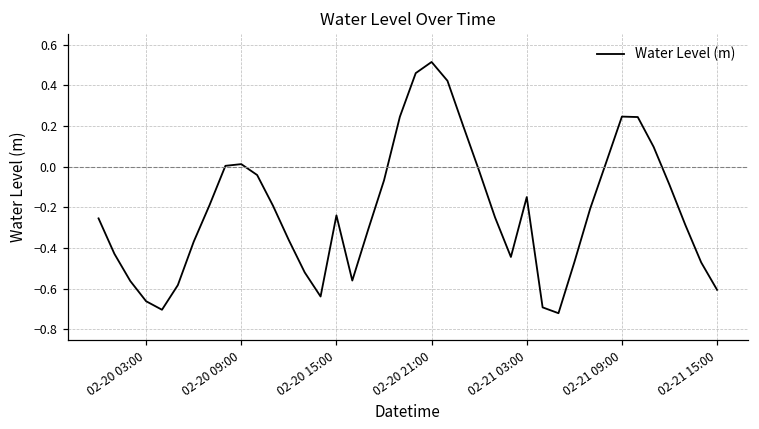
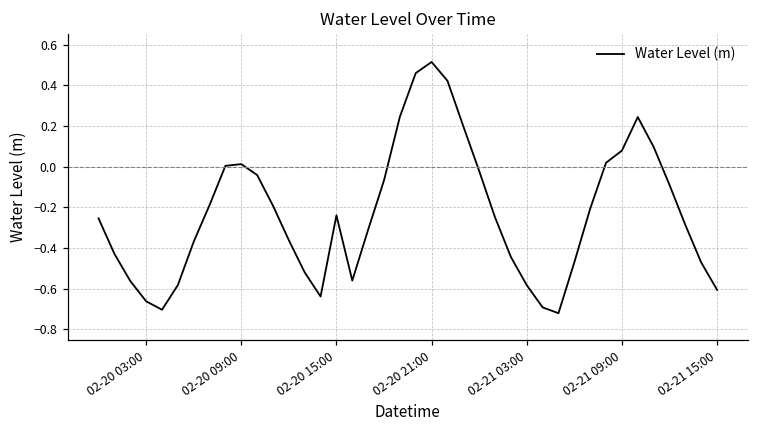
02-21 03:00: -0.15 -> -0.58
02-21 09:00: 0.25 -> 0.08
